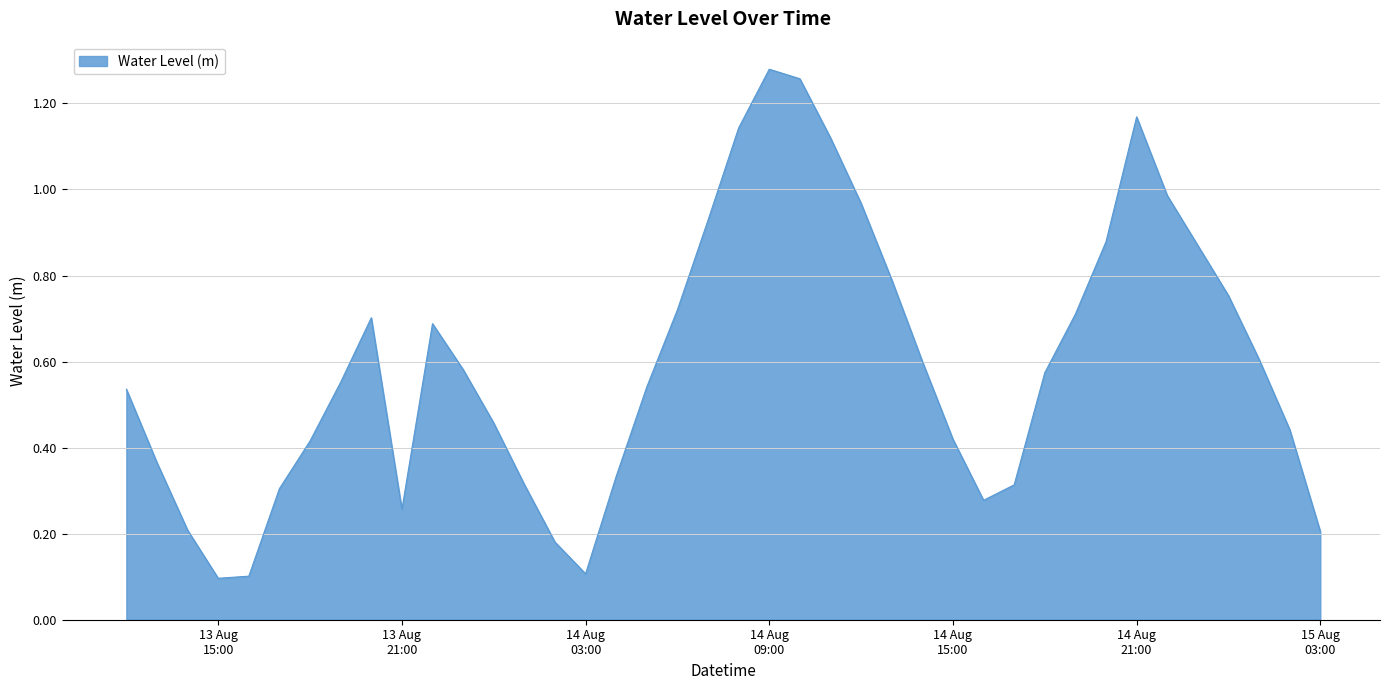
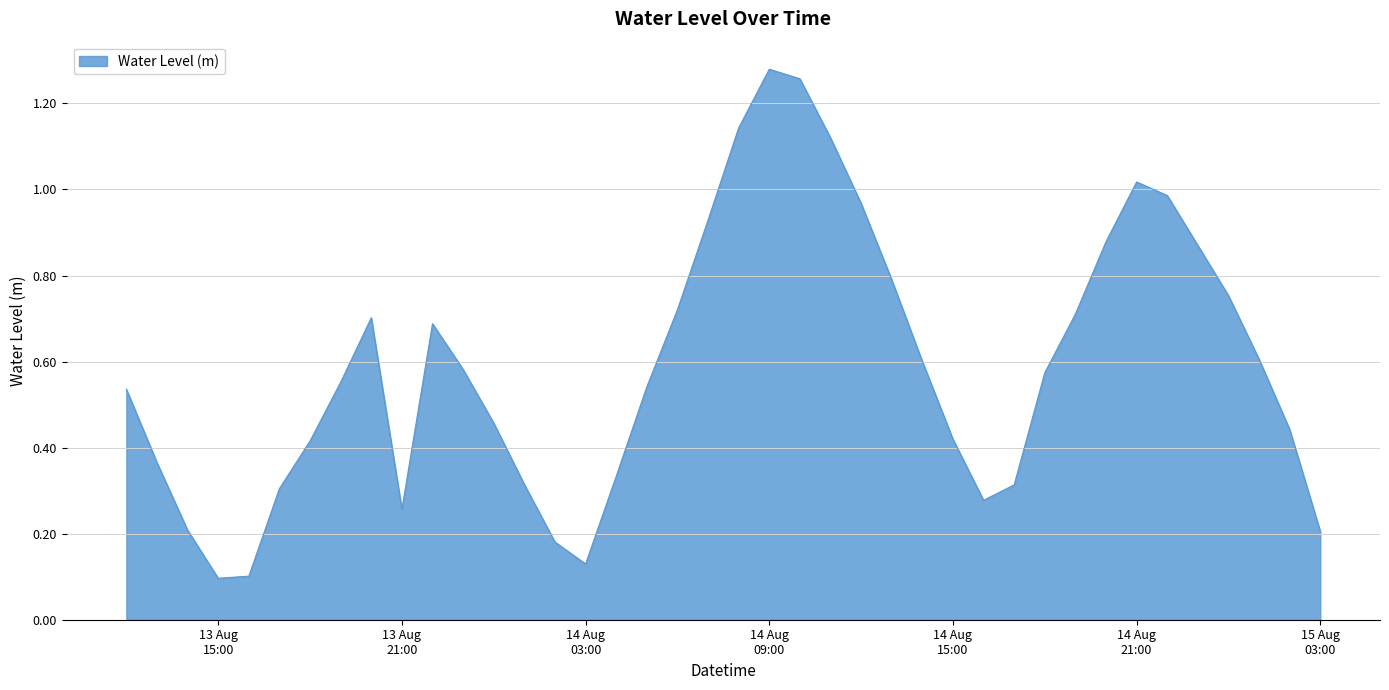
14 Aug 03:00: 0.11 -> 0.13
14 Aug 21:00: 1.17 -> 1.02
